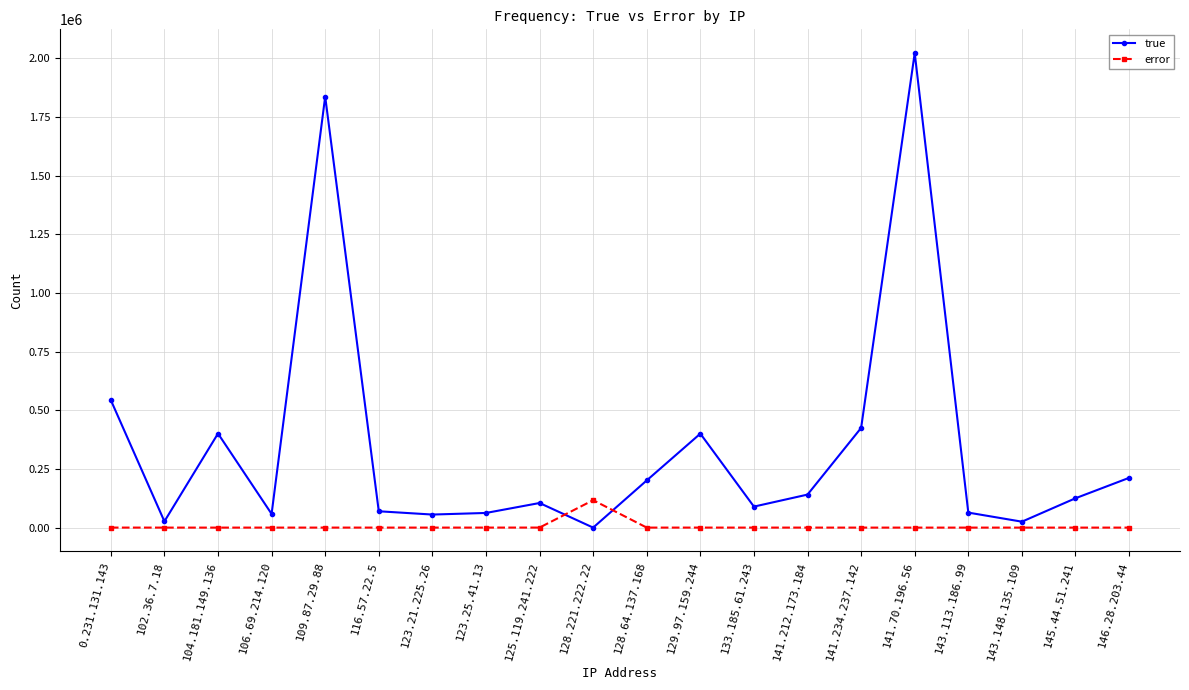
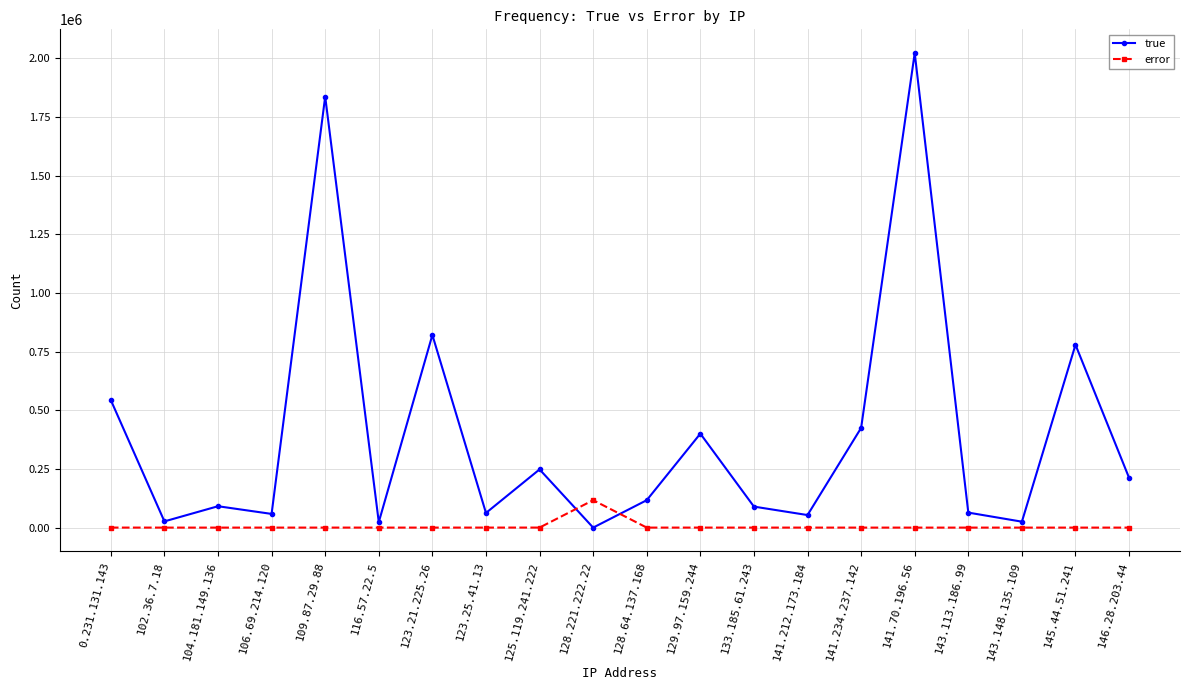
true, 104.181.149.136: 400000 -> 90000
true, 116.57.22.5: 70000 -> 20000
true, 123.21.225.26: 60000 -> 820000
true, 125.119.241.222: 100000 -> 250000
true, 128.64.137.168: 200000 -> 120000
true, 141.212.173.184: 140000 -> 50000
true, 145.44.51.241: 130000 -> 780000
